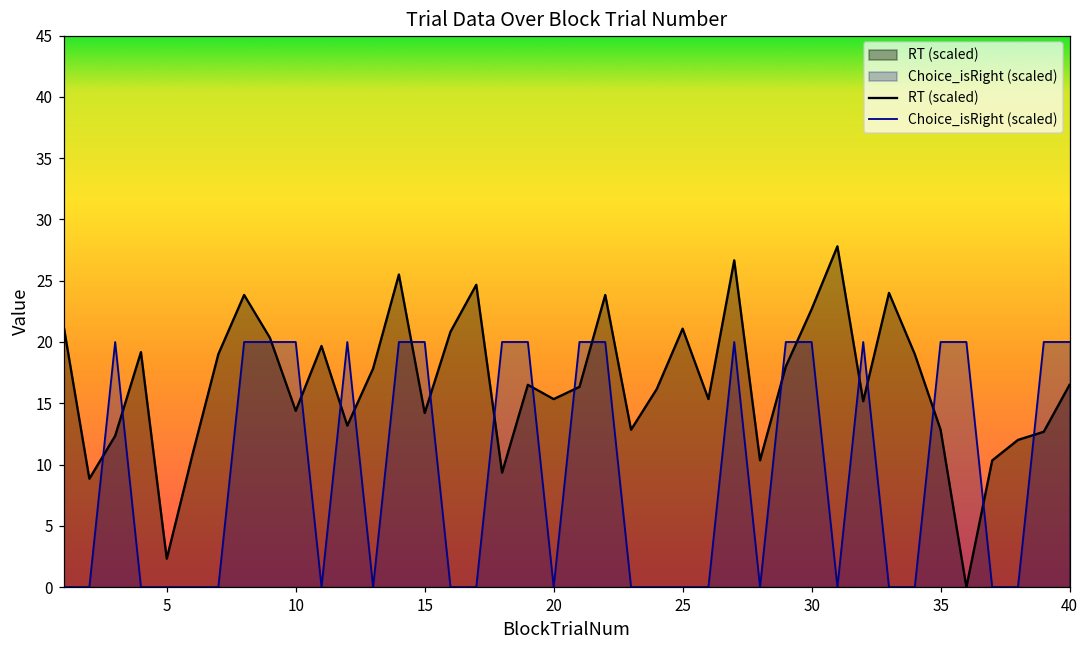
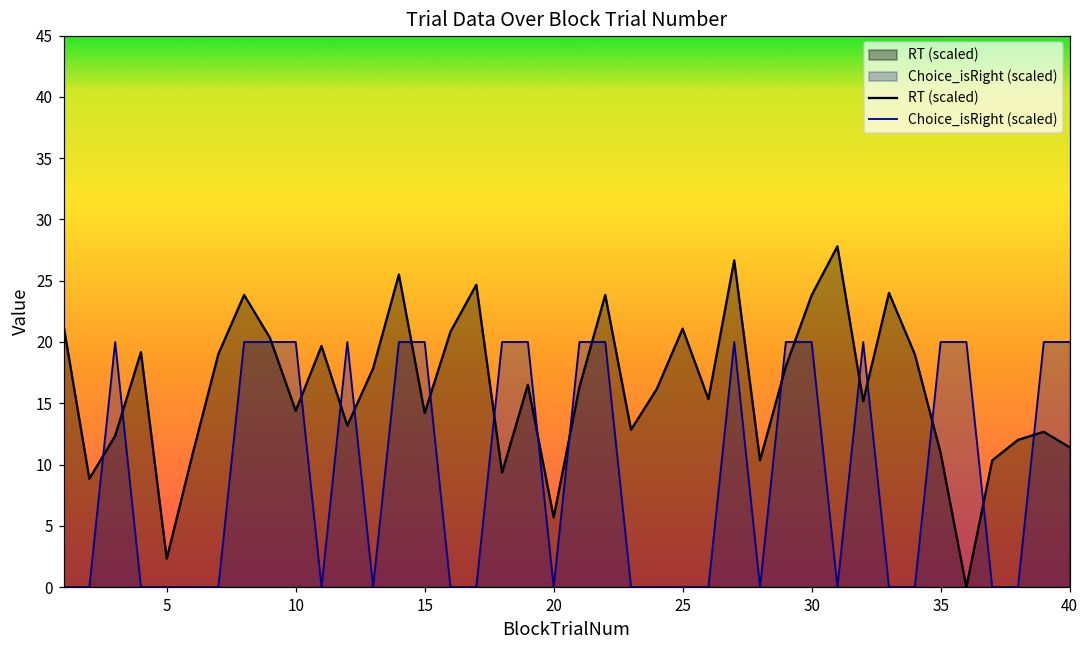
RT (scaled), 20: 15.3 -> 5.7
RT (scaled), 30: 22.7 -> 23.8
RT (scaled), 35: 12.8 -> 10.9
RT (scaled), 40: 16.5 -> 11.4
